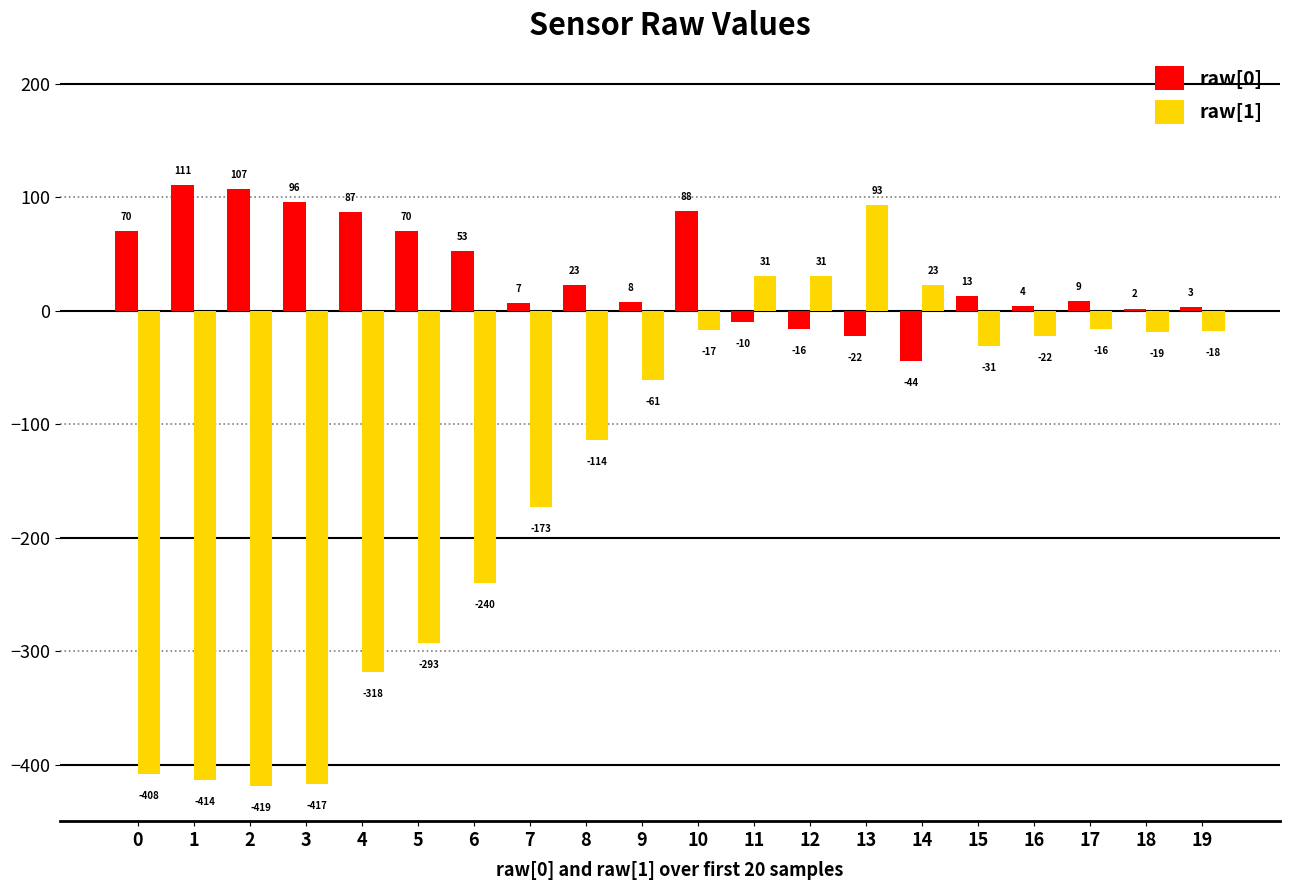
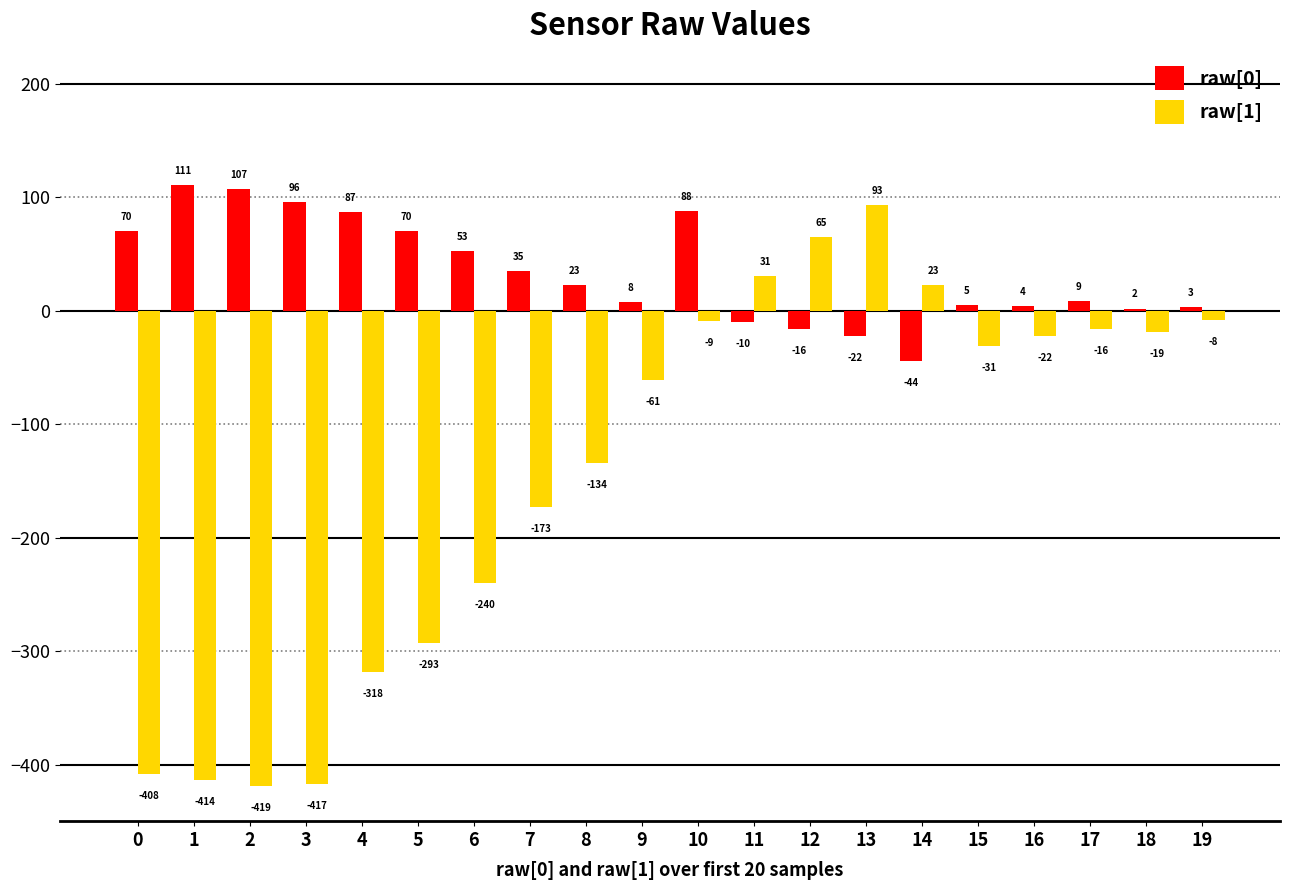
raw[0], 7: 7 -> 35
raw[1], 8: -114 -> -134
raw[1], 10: -17 -> -9
raw[1], 12: 31 -> 65
raw[0], 15: 13 -> 5
raw[1], 19: -18 -> -8
